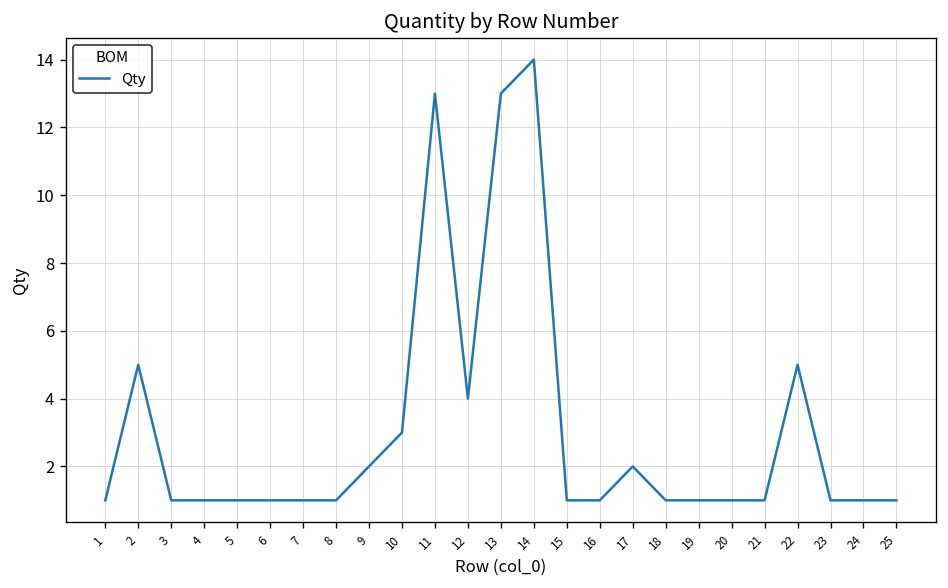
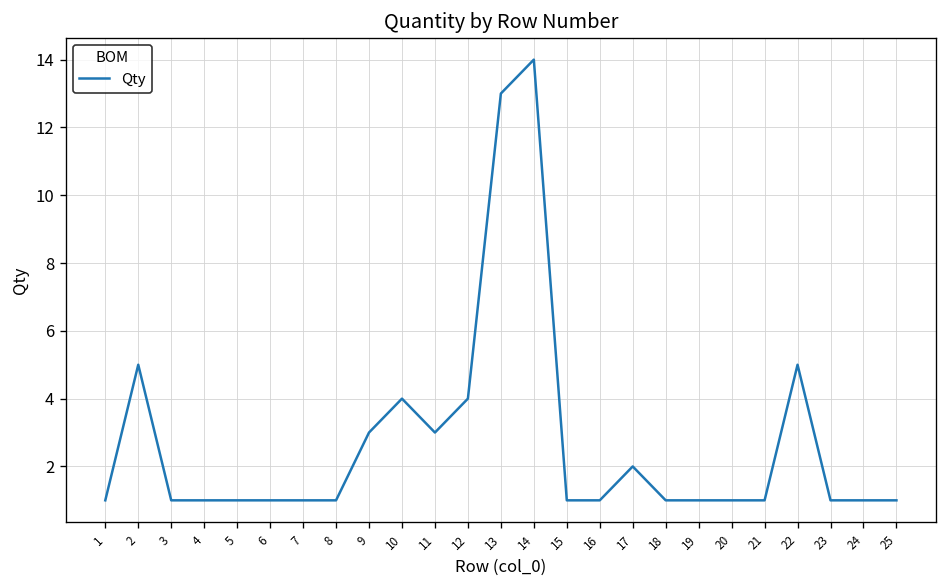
9: 2 -> 3
10: 3 -> 4
11: 13 -> 3
